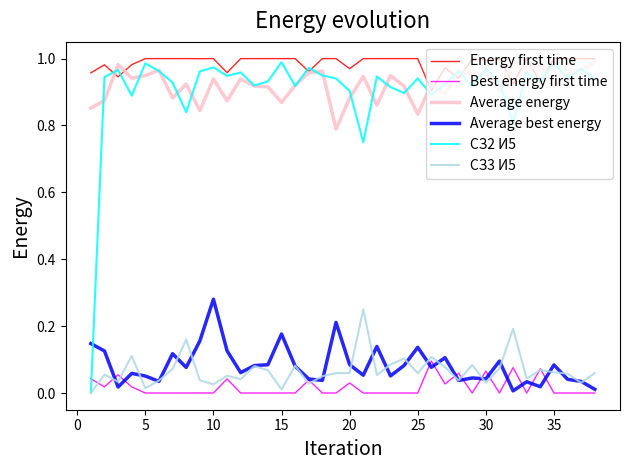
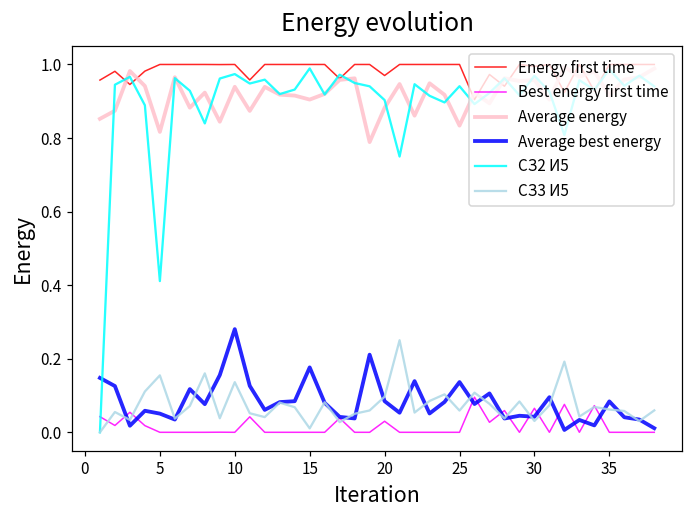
Average energy, 5: 0.95 -> 0.82
СЗ2 И5, 5: 0.99 -> 0.41
СЗ3 И5, 5: 0.01 -> 0.15
СЗ3 И5, 10: 0.03 -> 0.14
Average energy, 15: 0.87 -> 0.90
СЗ3 И5, 20: 0.06 -> 0.10
